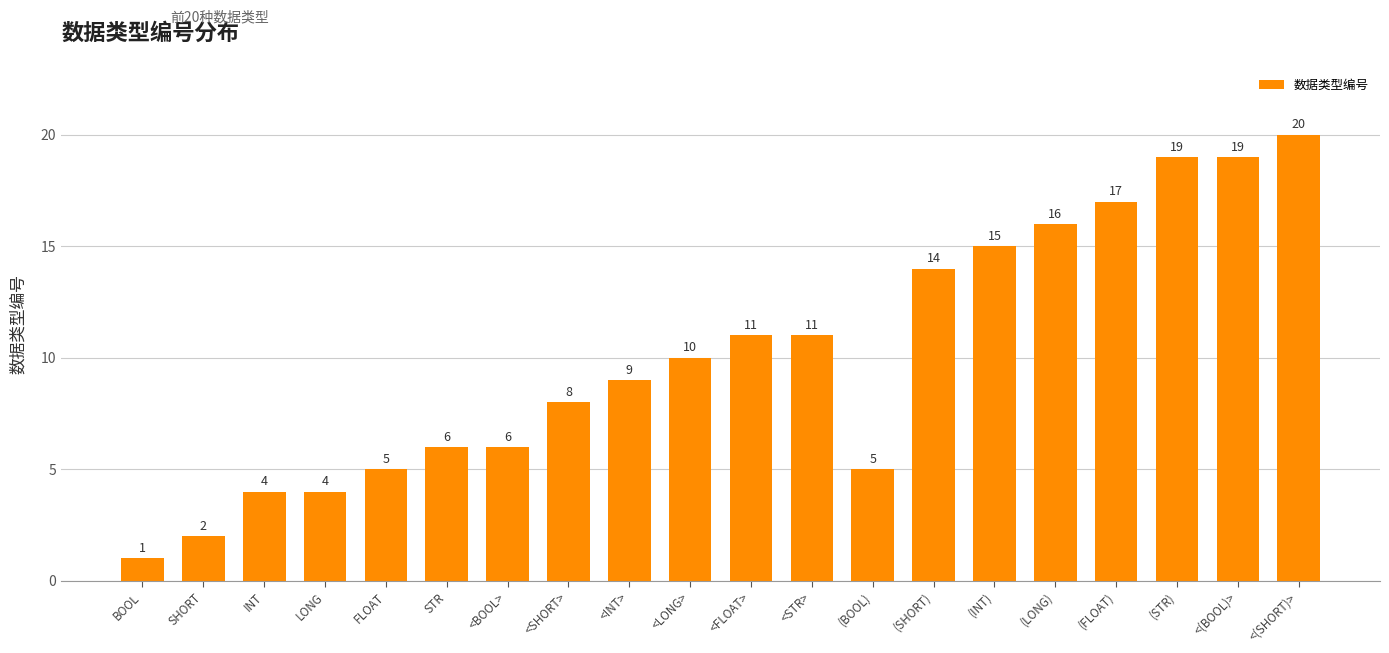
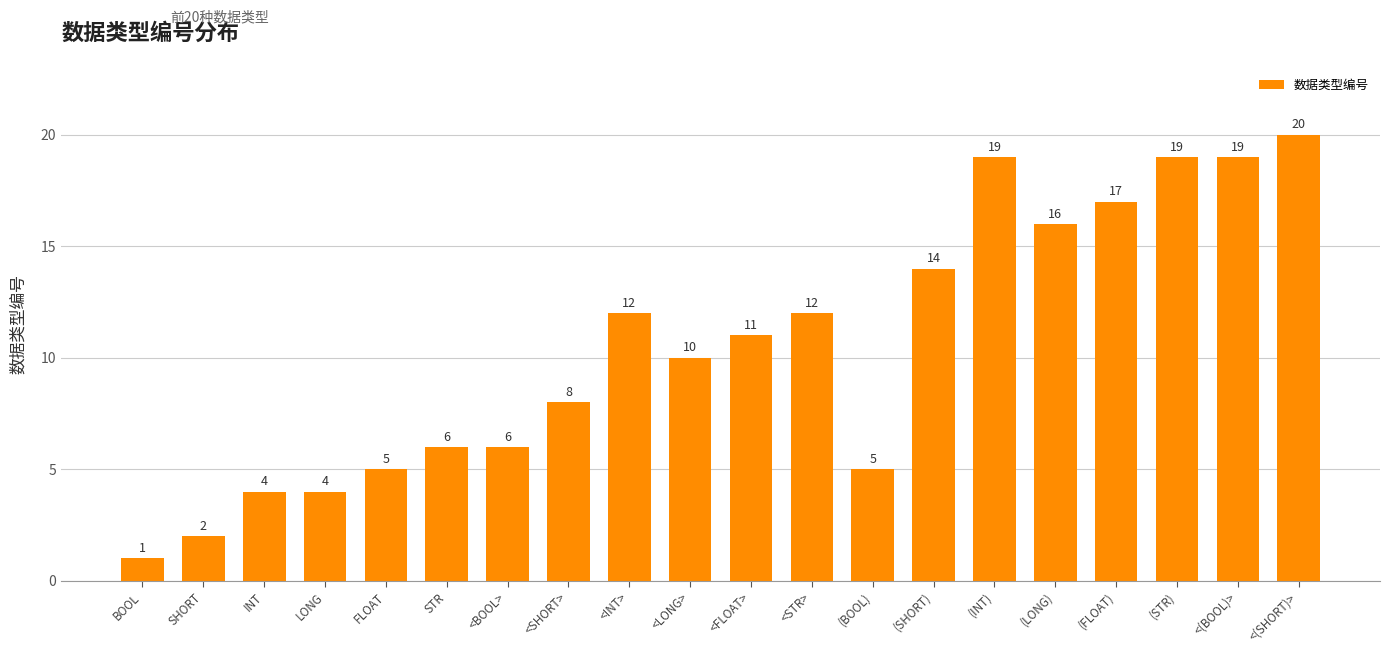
<INT>: 9 -> 12
<STR>: 11 -> 12
(INT): 15 -> 19
